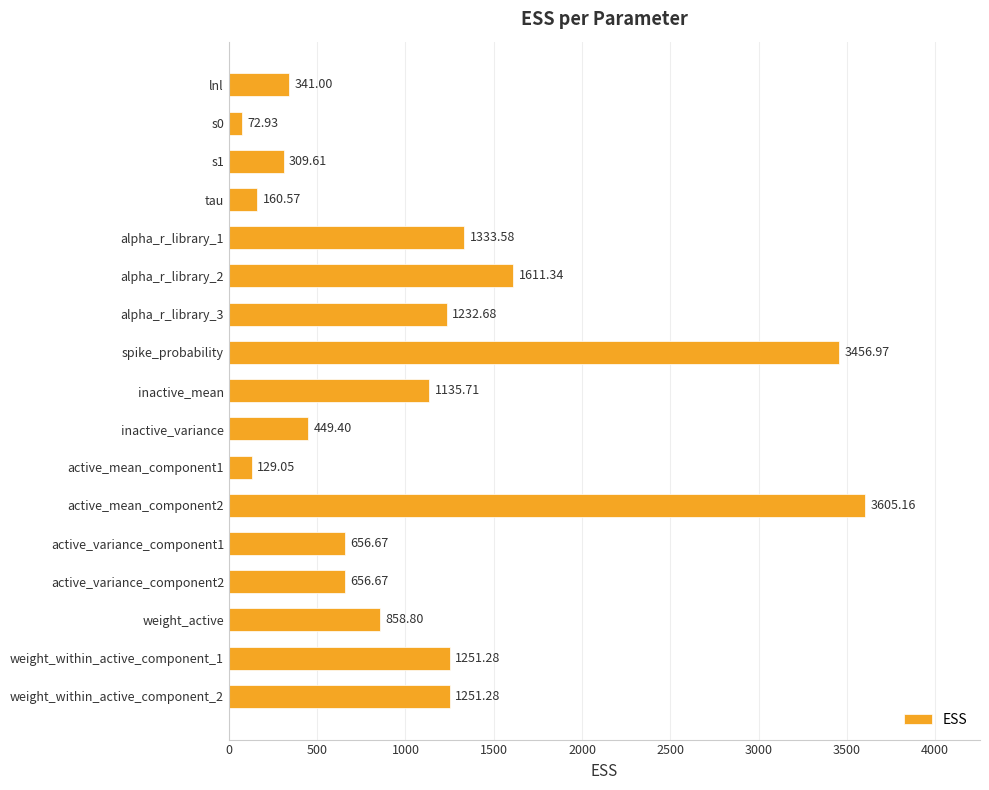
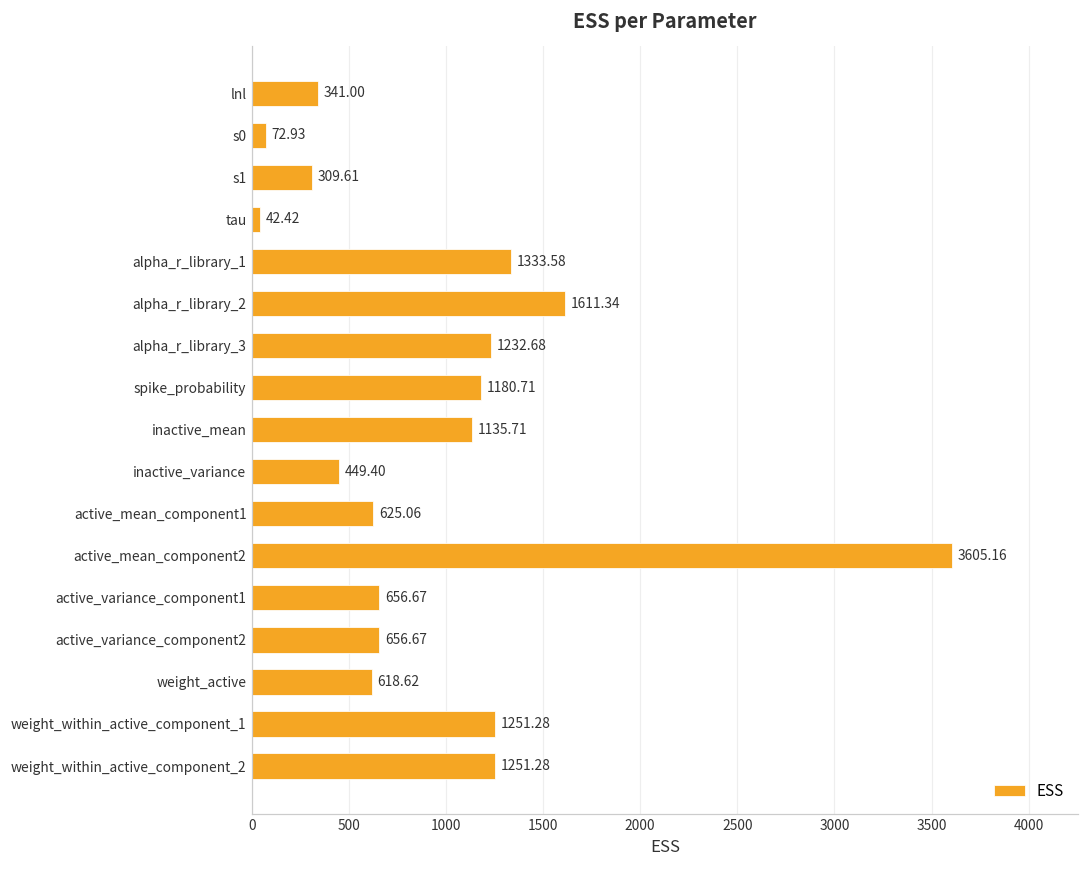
tau: 160.57 -> 42.42
spike_probability: 3456.97 -> 1180.71
active_mean_component1: 129.05 -> 625.06
weight_active: 858.80 -> 618.62
